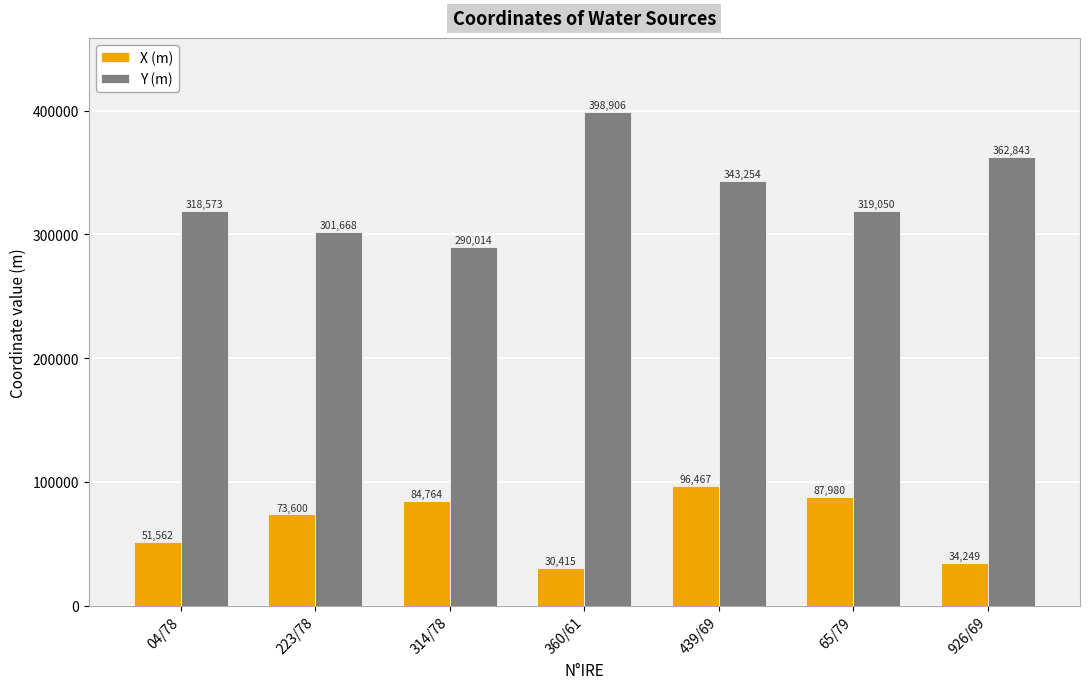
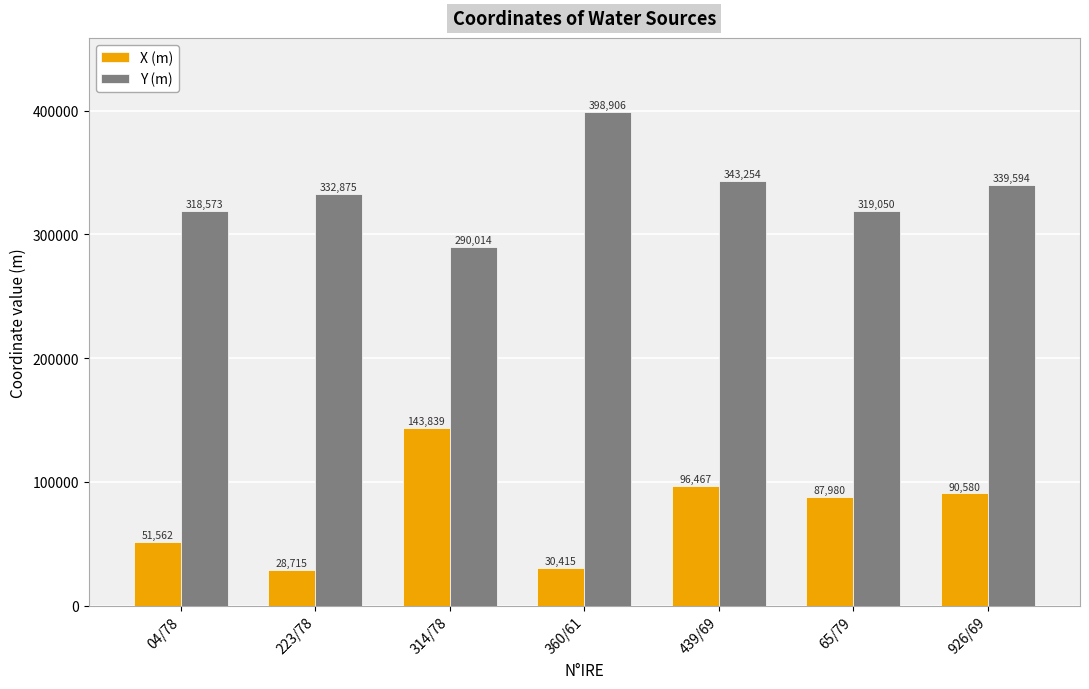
X (m), 223/78: 73,600 -> 28,715
Y (m), 223/78: 301,668 -> 332,875
X (m), 314/78: 84,764 -> 143,839
X (m), 926/69: 34,249 -> 90,580
Y (m), 926/69: 362,843 -> 339,594
